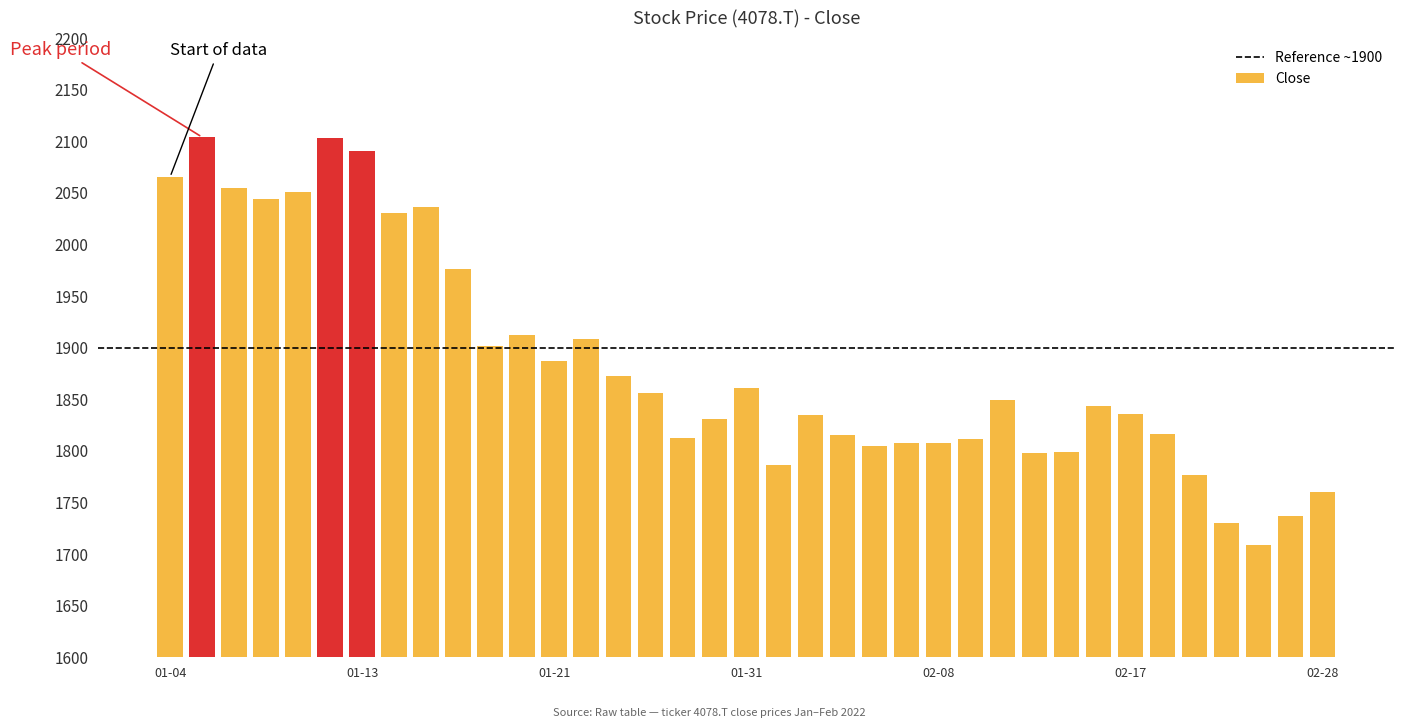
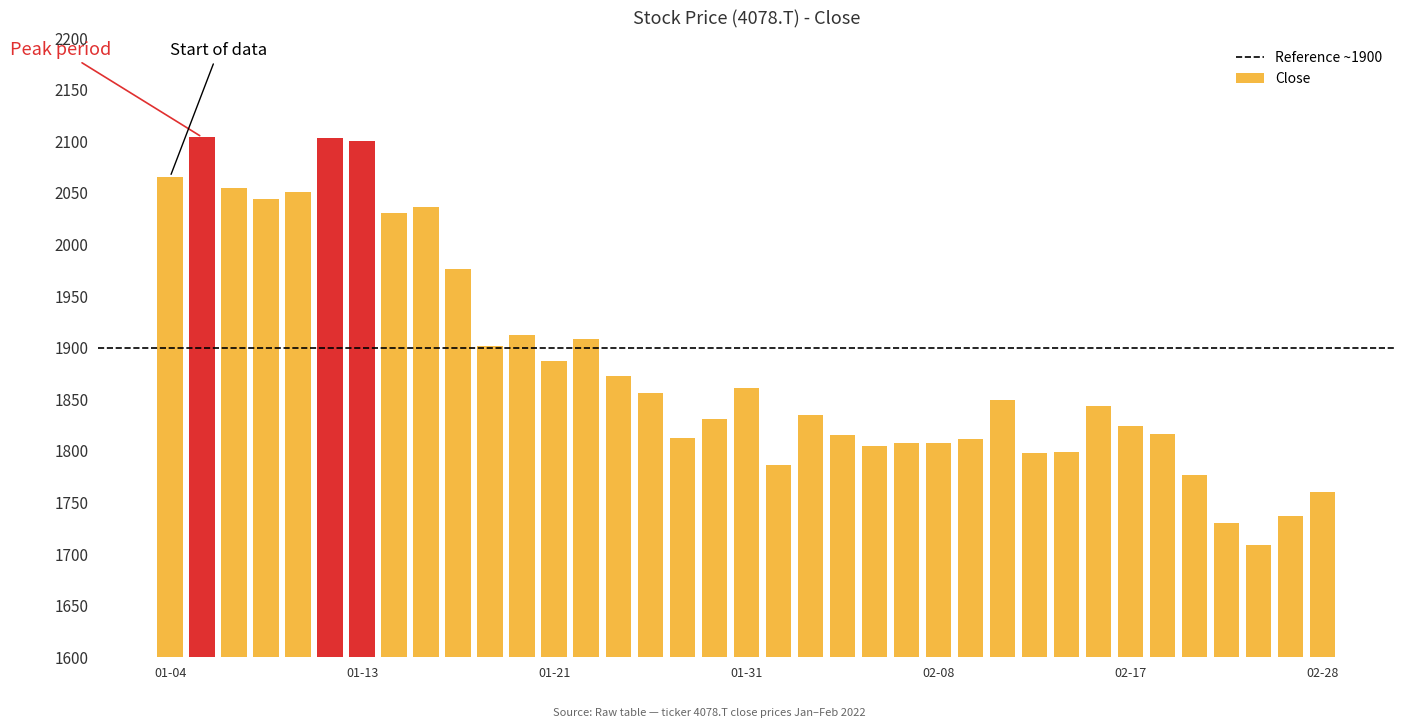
01-13: 2091 -> 2100
02-17: 1835 -> 1824
